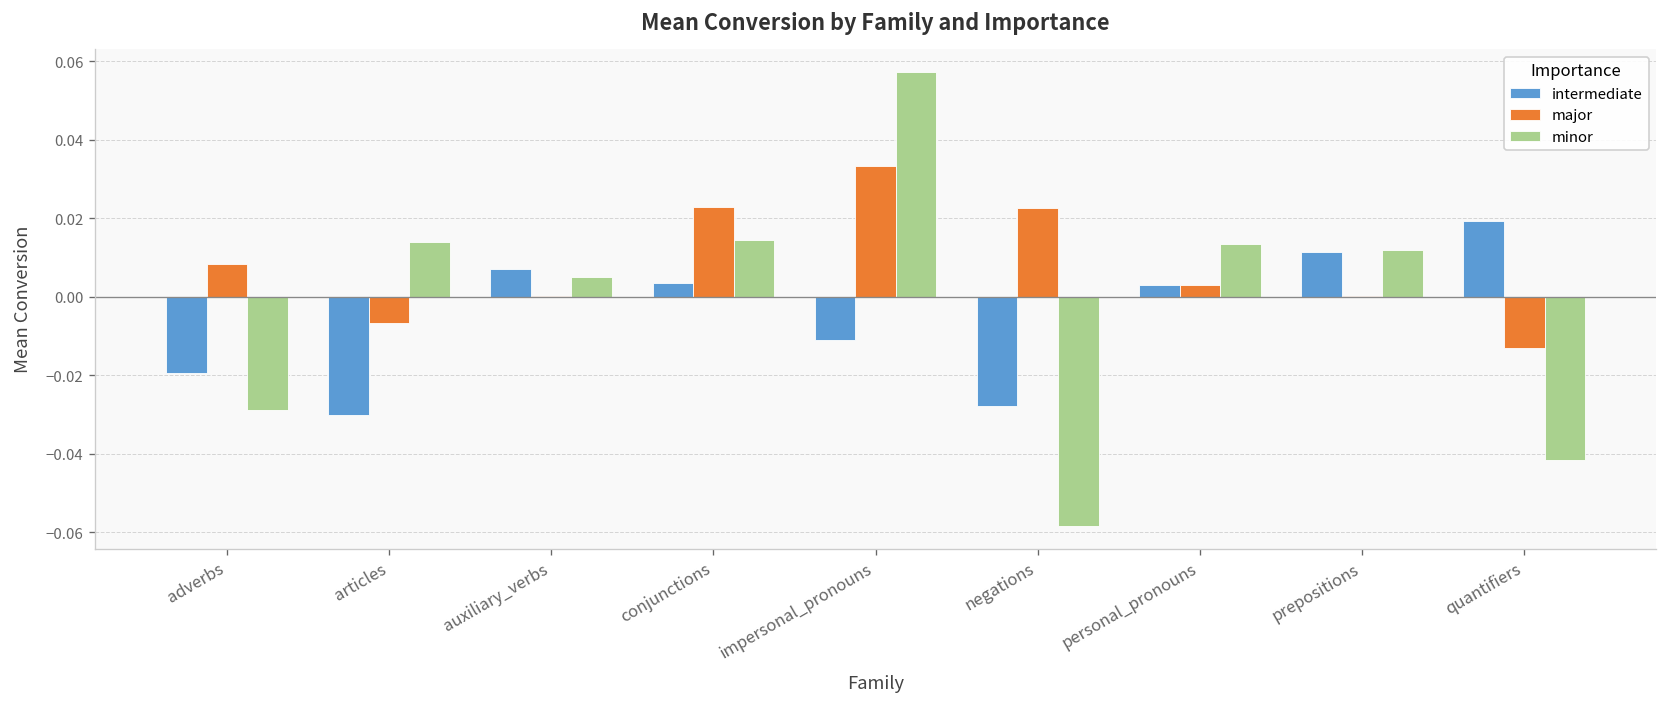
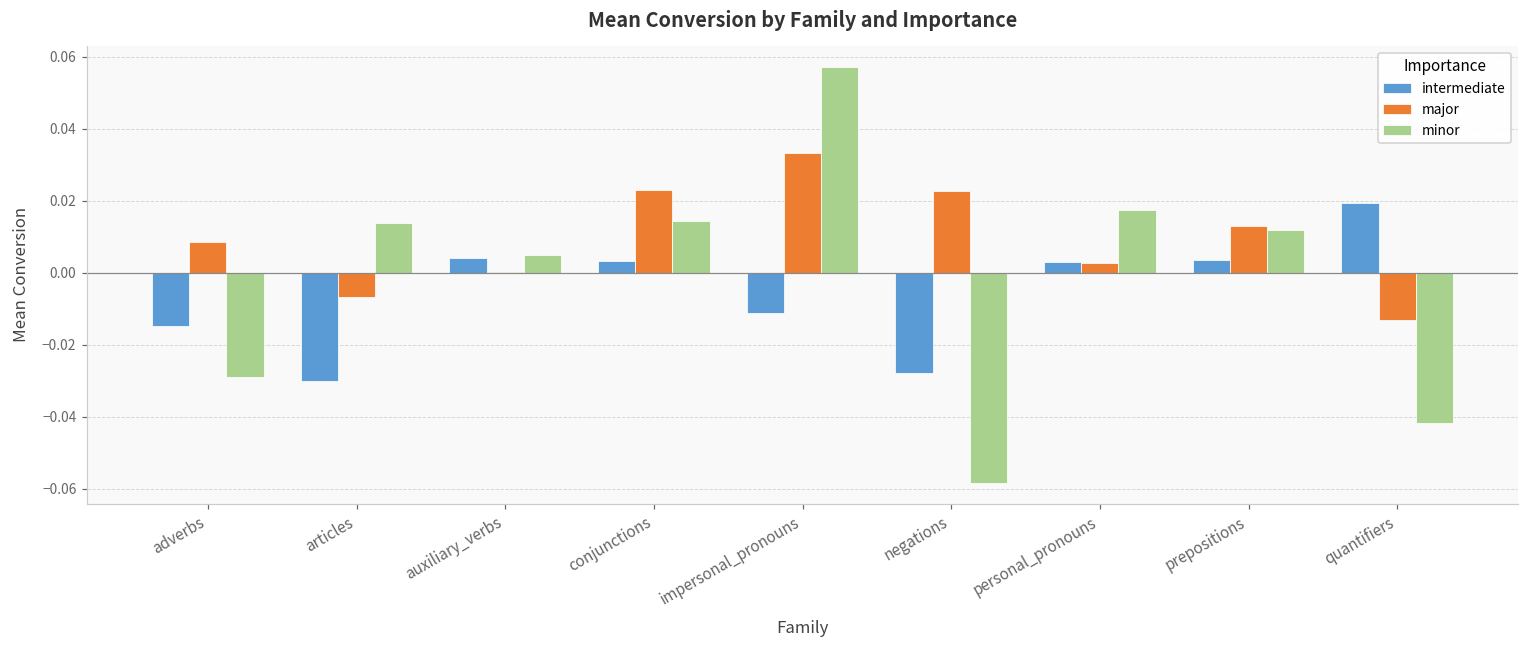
intermediate, adverbs: -0.019 -> -0.015
intermediate, auxiliary_verbs: 0.007 -> 0.004
minor, personal_pronouns: 0.013 -> 0.017
intermediate, prepositions: 0.011 -> 0.004
major, prepositions: 0.000 -> 0.013
